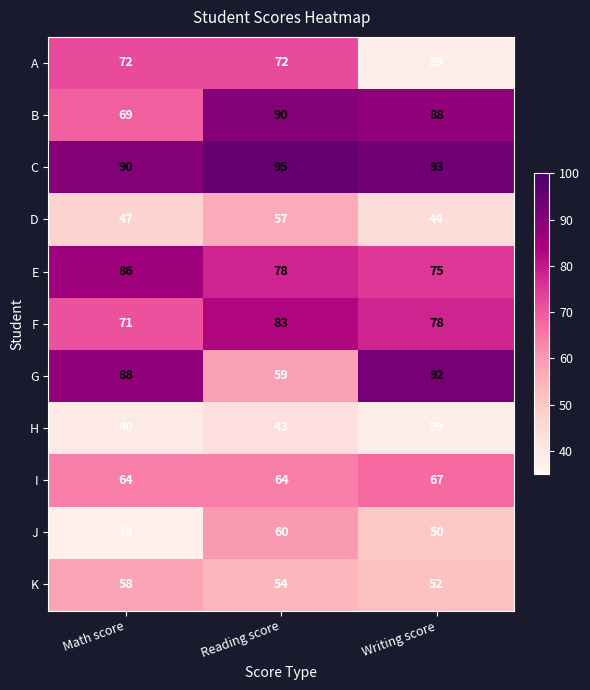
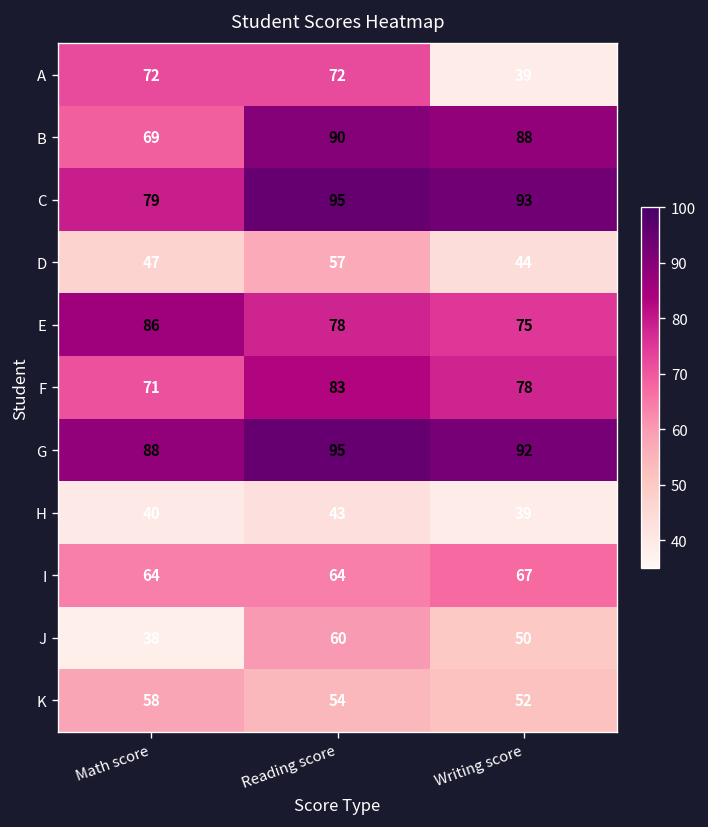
C, Math score: 90 -> 79
G, Reading score: 59 -> 95
